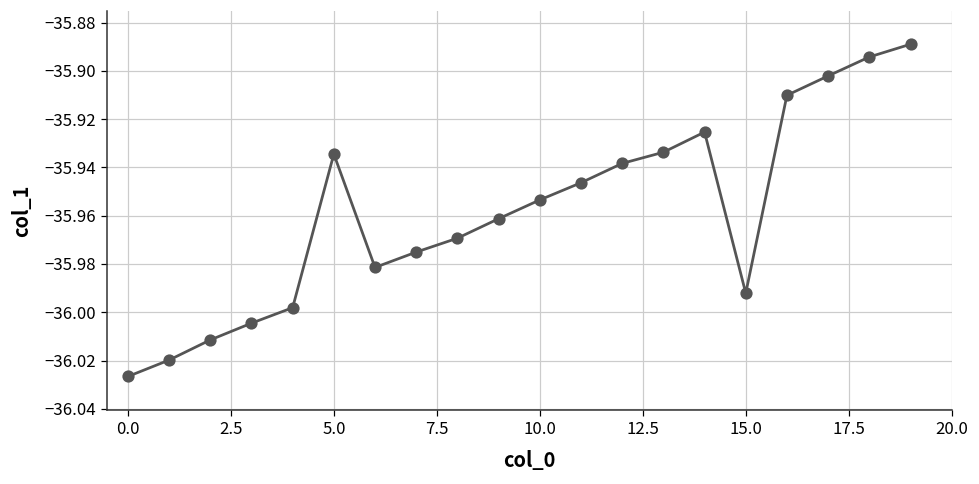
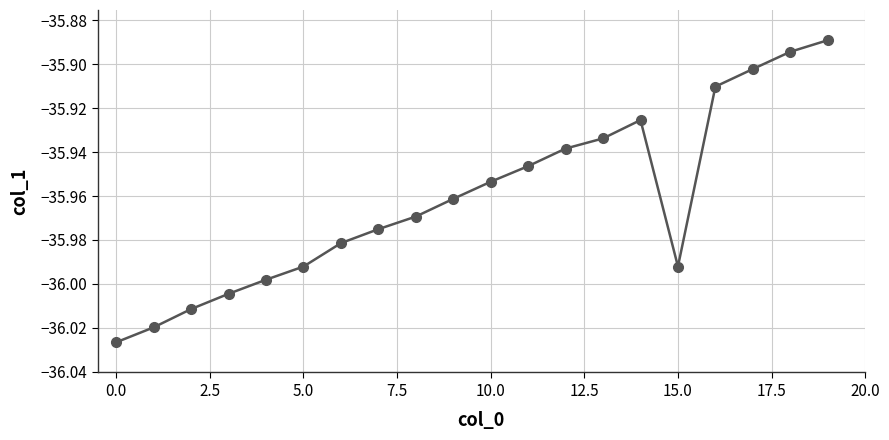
5.0: -35.934 -> -35.992
